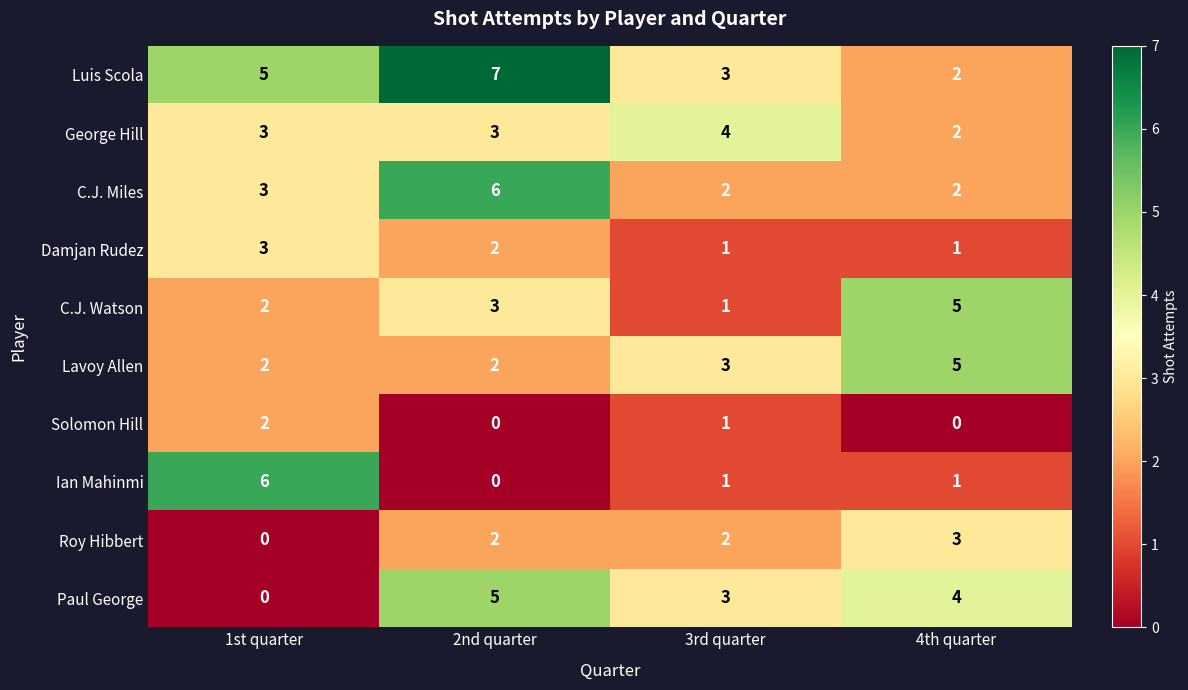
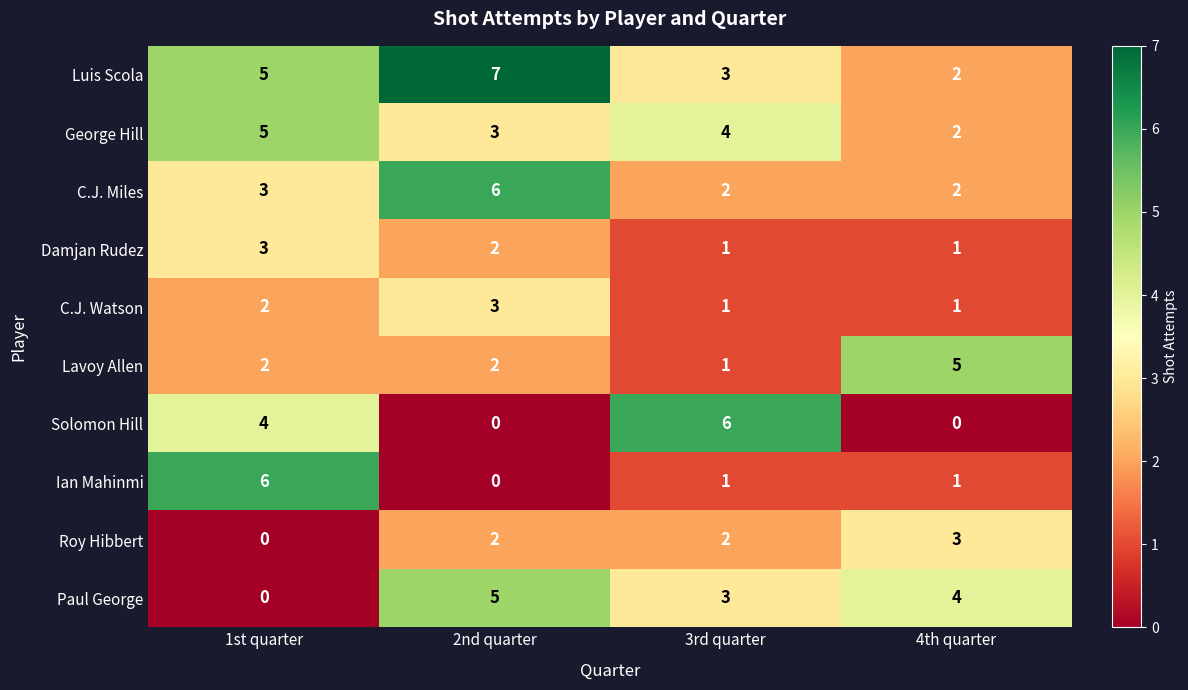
George Hill, 1st quarter: 3 -> 5
C.J. Watson, 4th quarter: 5 -> 1
Lavoy Allen, 3rd quarter: 3 -> 1
Solomon Hill, 1st quarter: 2 -> 4
Solomon Hill, 3rd quarter: 1 -> 6
